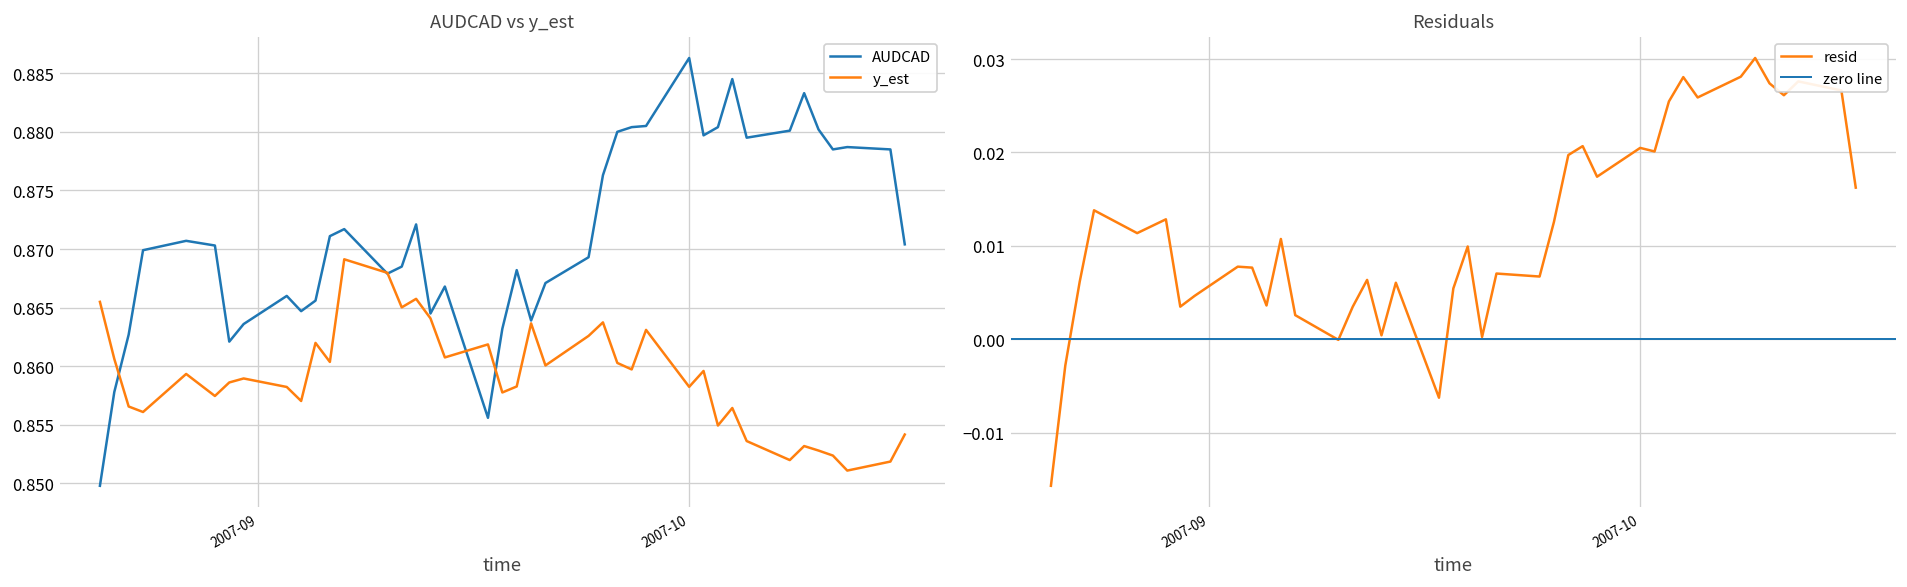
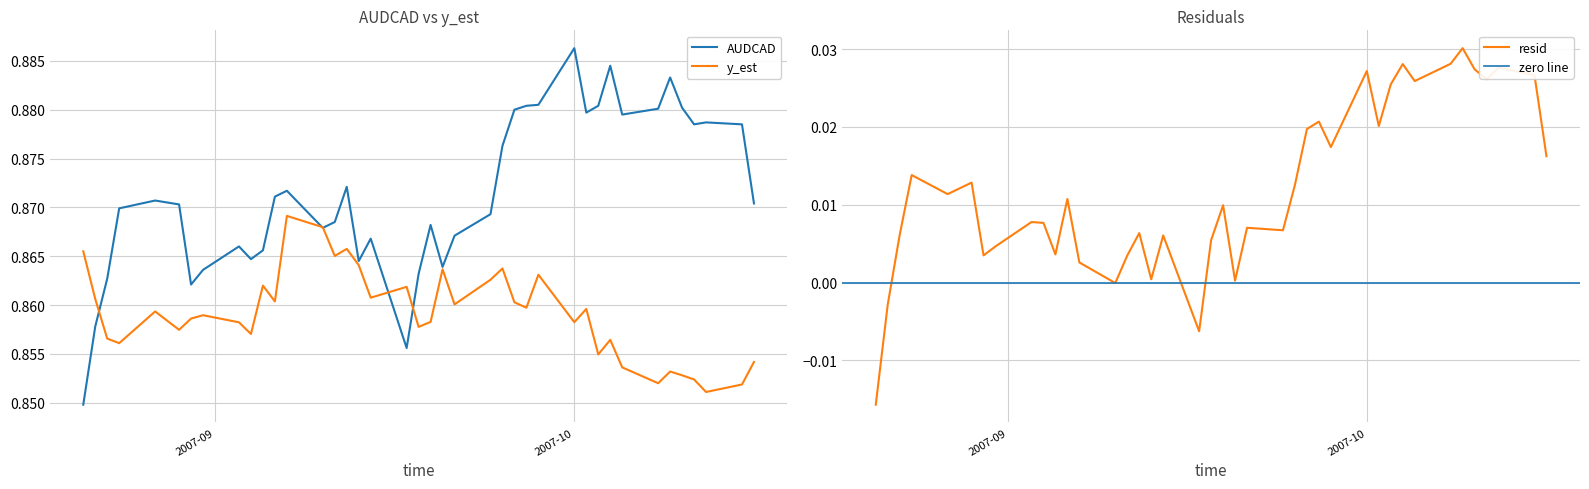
Residuals, 2007-10: 0.020 -> 0.027
